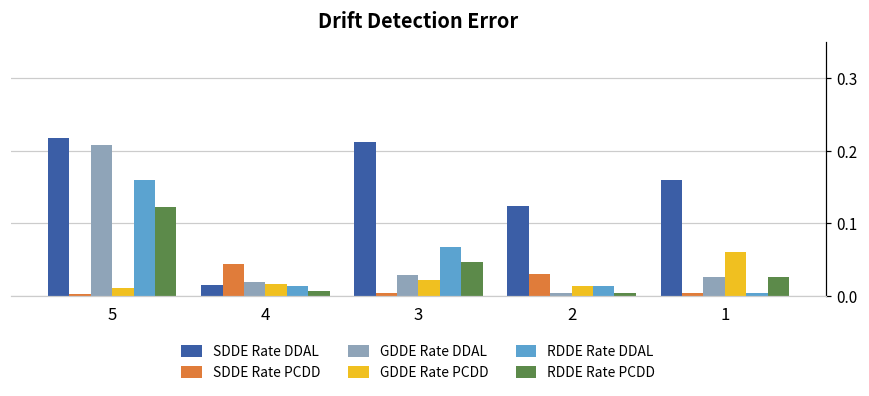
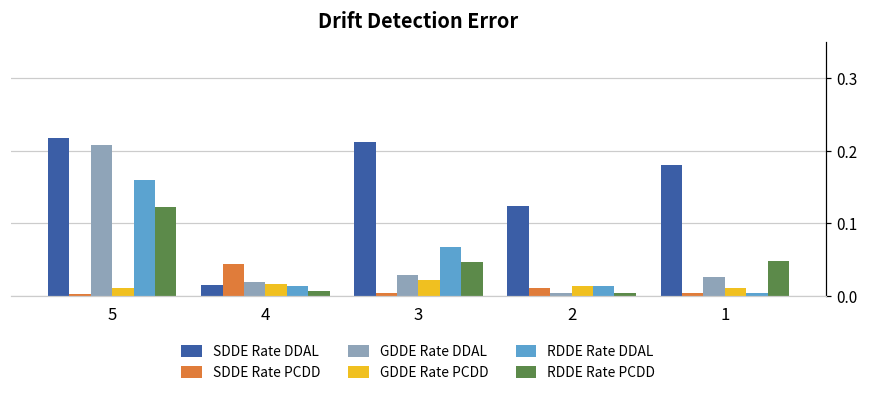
SDDE Rate PCDD, 2: 0.03 -> 0.01
SDDE Rate DDAL, 1: 0.16 -> 0.18
GDDE Rate PCDD, 1: 0.06 -> 0.01
RDDE Rate PCDD, 1: 0.03 -> 0.05
